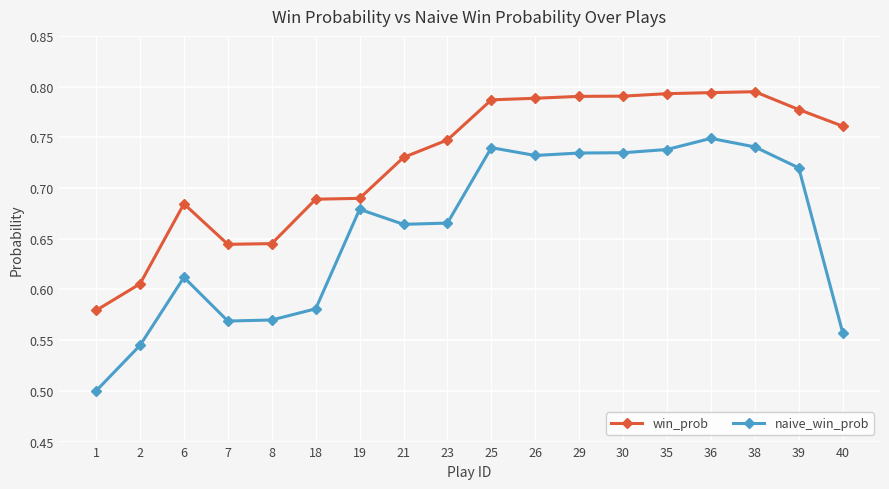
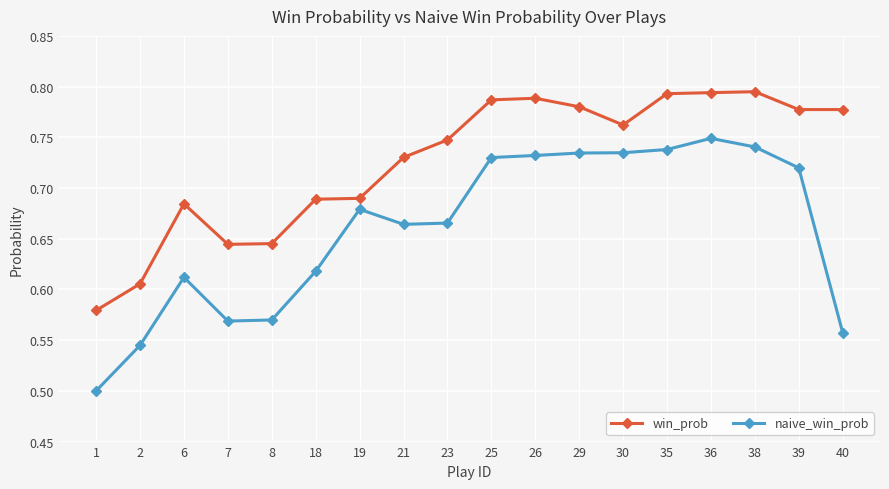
naive_win_prob, 18: 0.581 -> 0.618
naive_win_prob, 25: 0.740 -> 0.730
win_prob, 29: 0.790 -> 0.780
win_prob, 30: 0.791 -> 0.762
win_prob, 40: 0.761 -> 0.777
